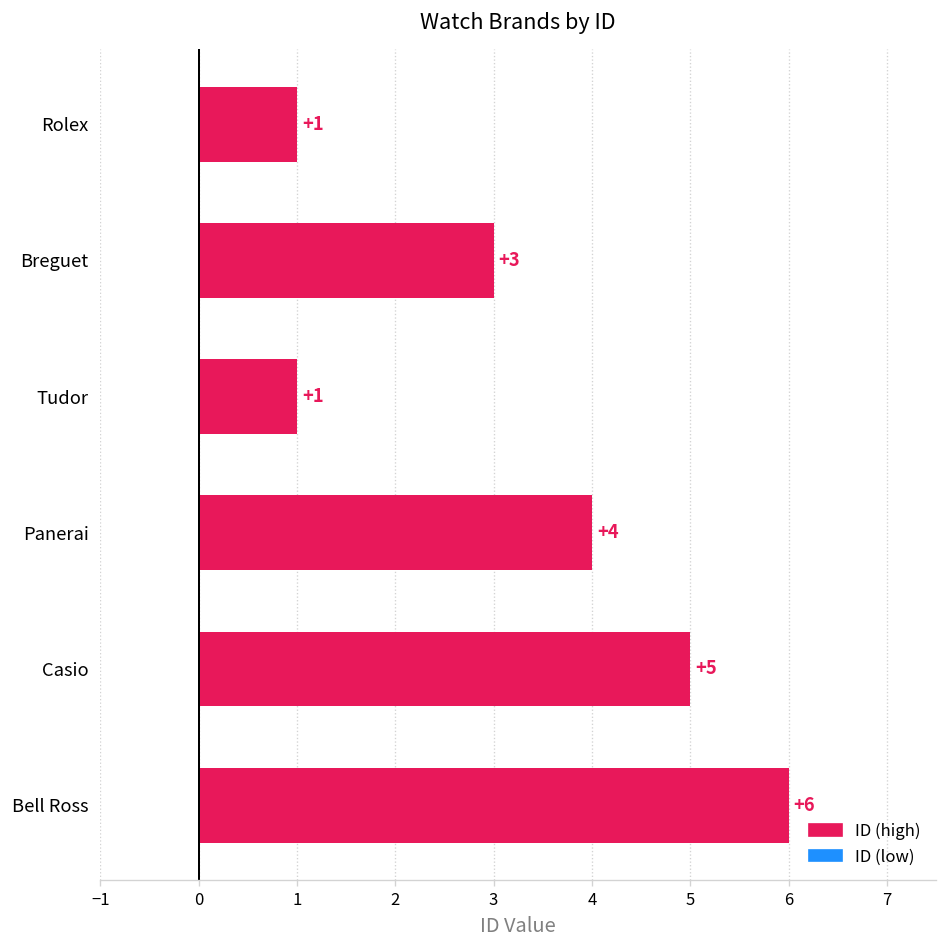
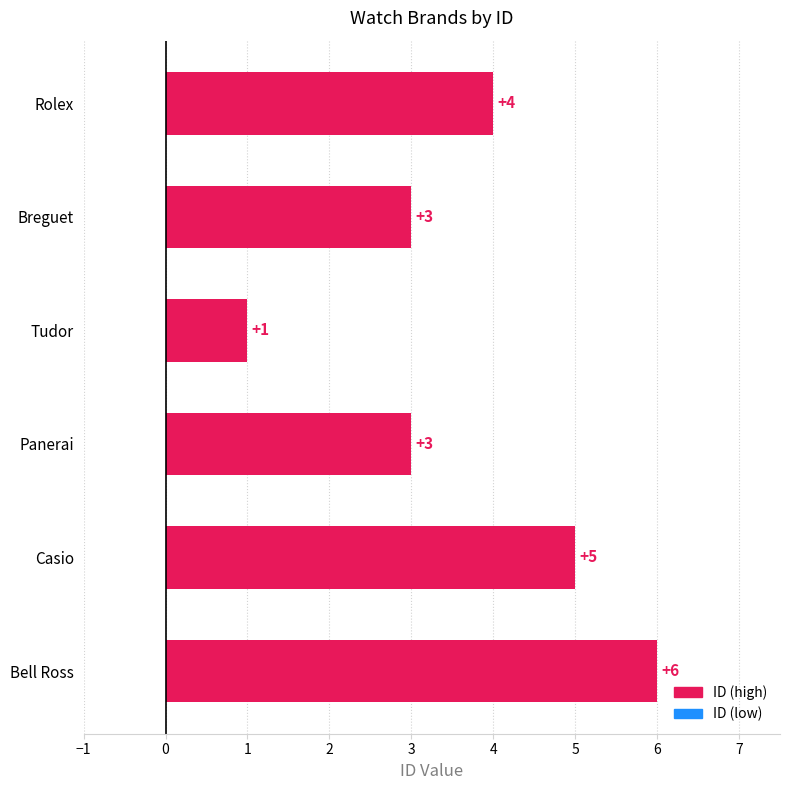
Rolex: +1 -> +4
Panerai: +4 -> +3
